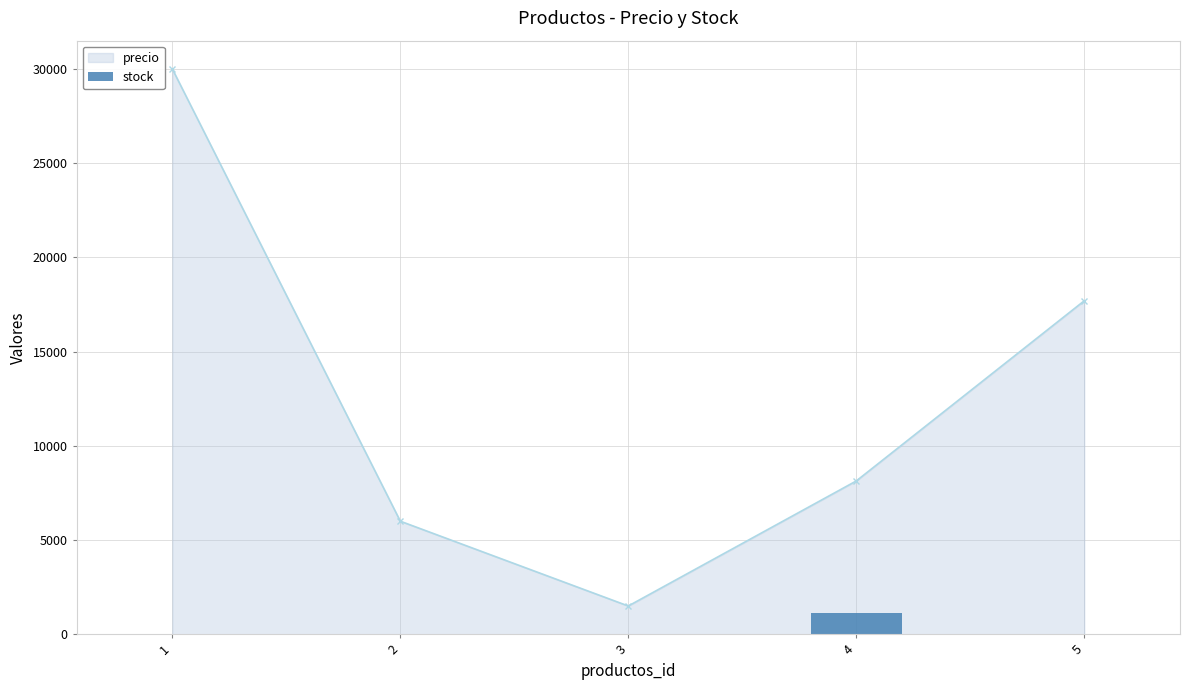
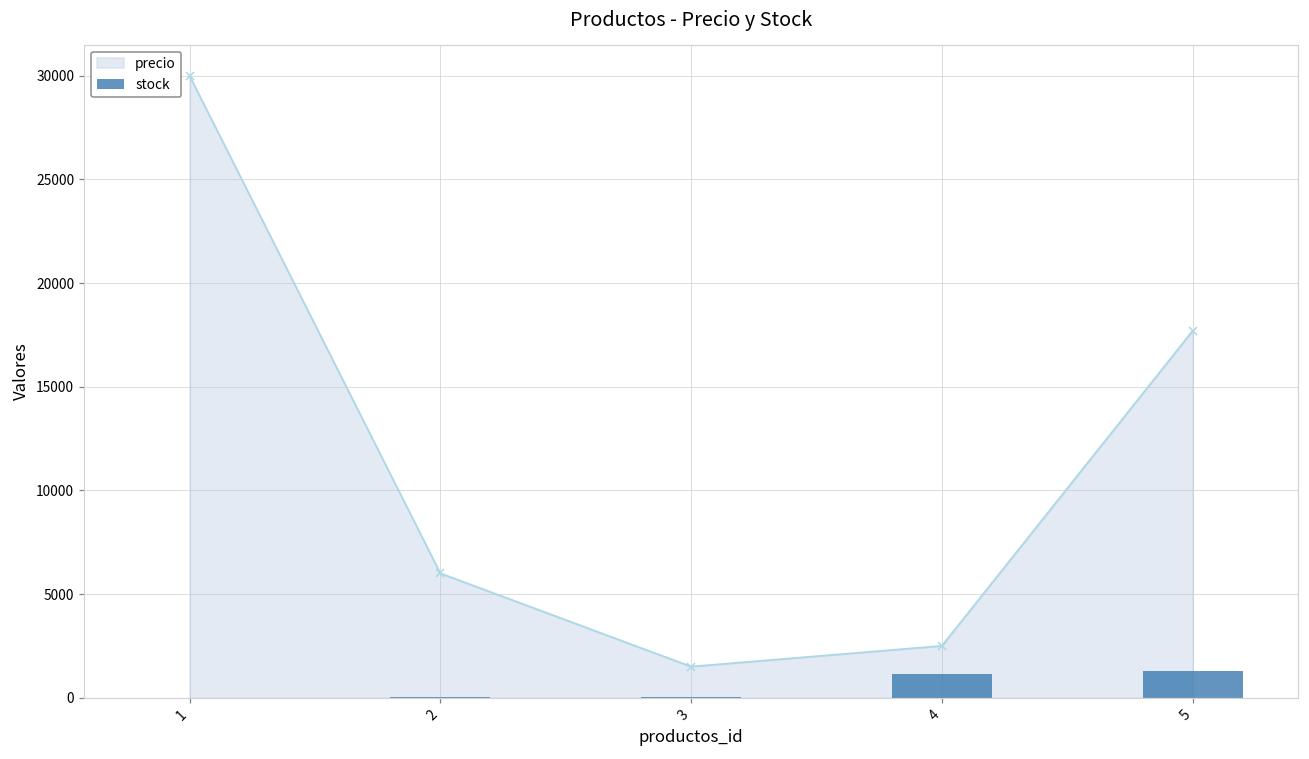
precio, 4: 8100 -> 2500
stock, 5: 0 -> 1300
